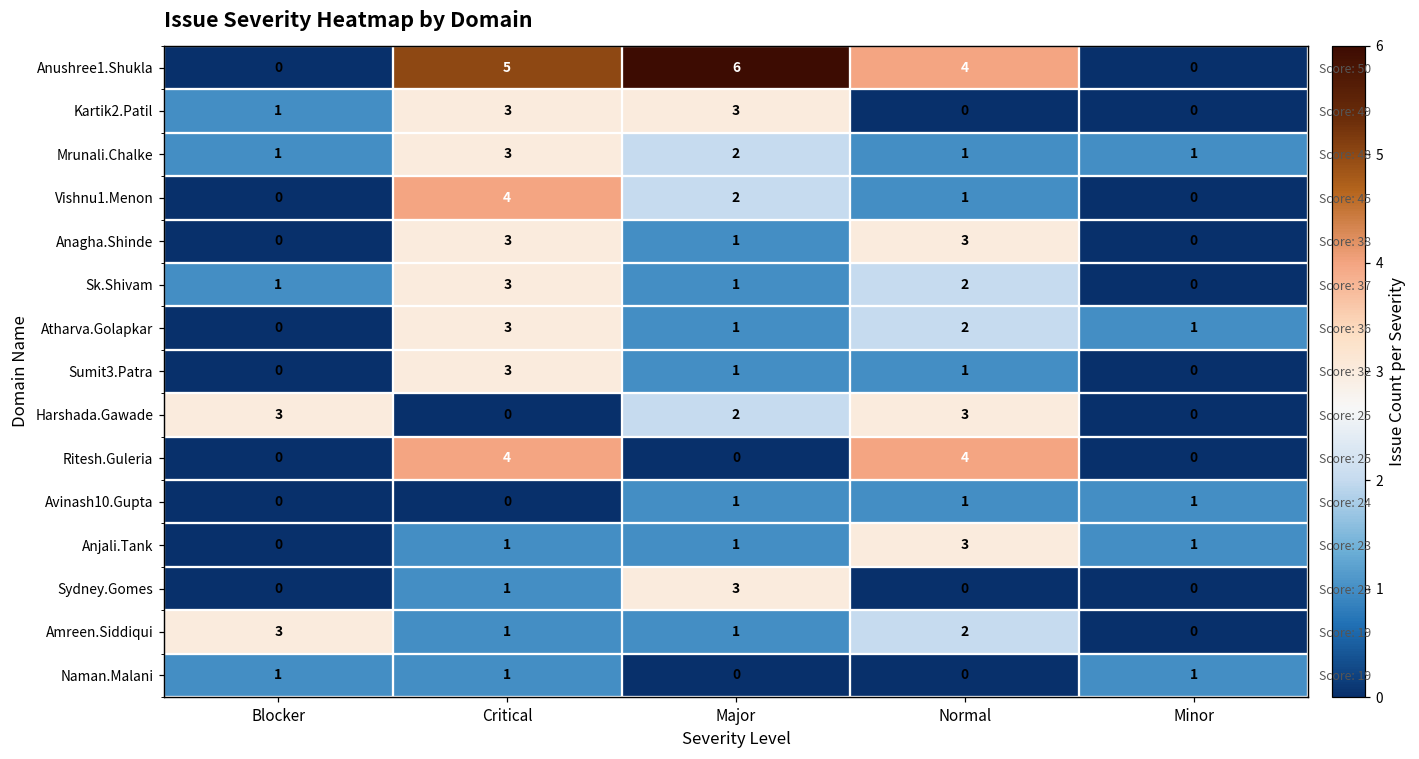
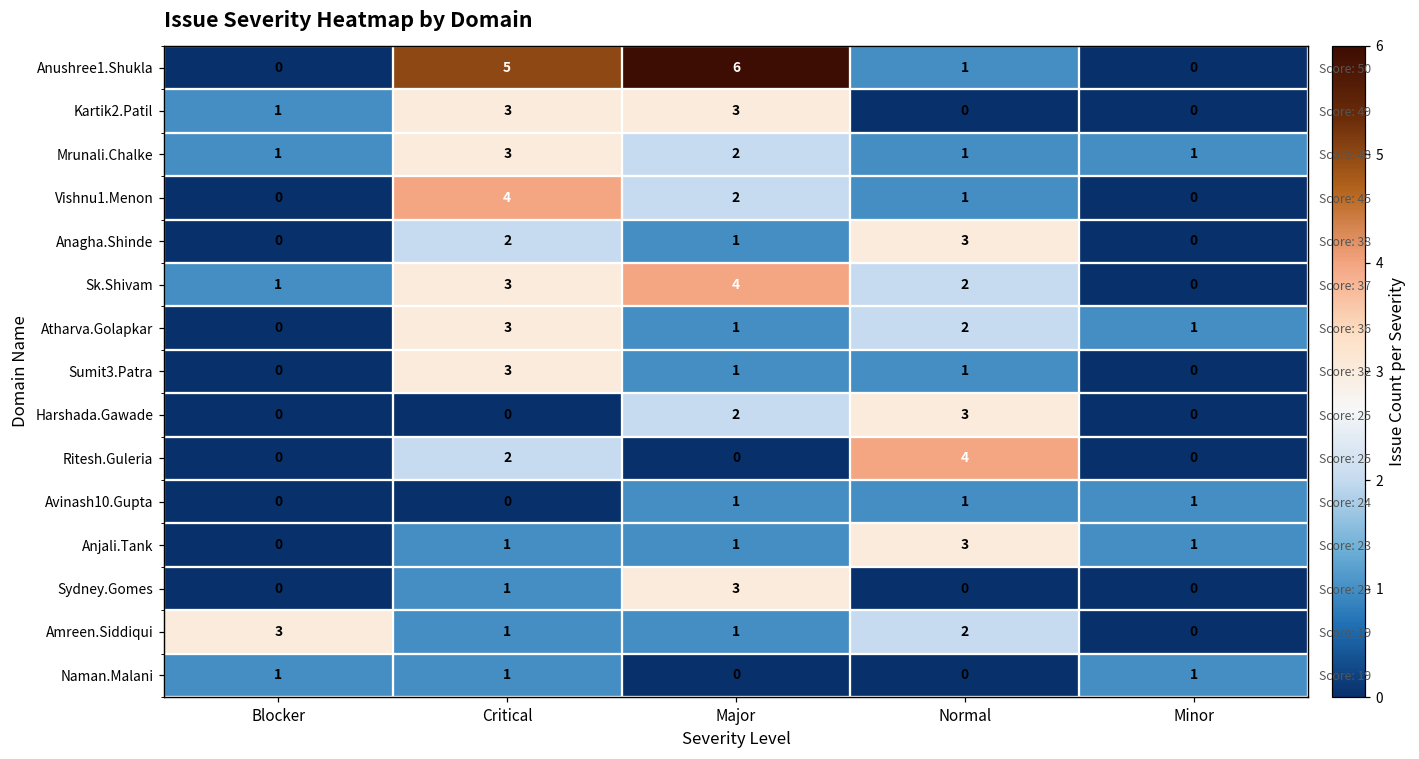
Anushree1.Shukla, Normal: 4 -> 1
Anagha.Shinde, Critical: 3 -> 2
Sk.Shivam, Major: 1 -> 4
Harshada.Gawade, Blocker: 3 -> 0
Ritesh.Guleria, Critical: 4 -> 2
